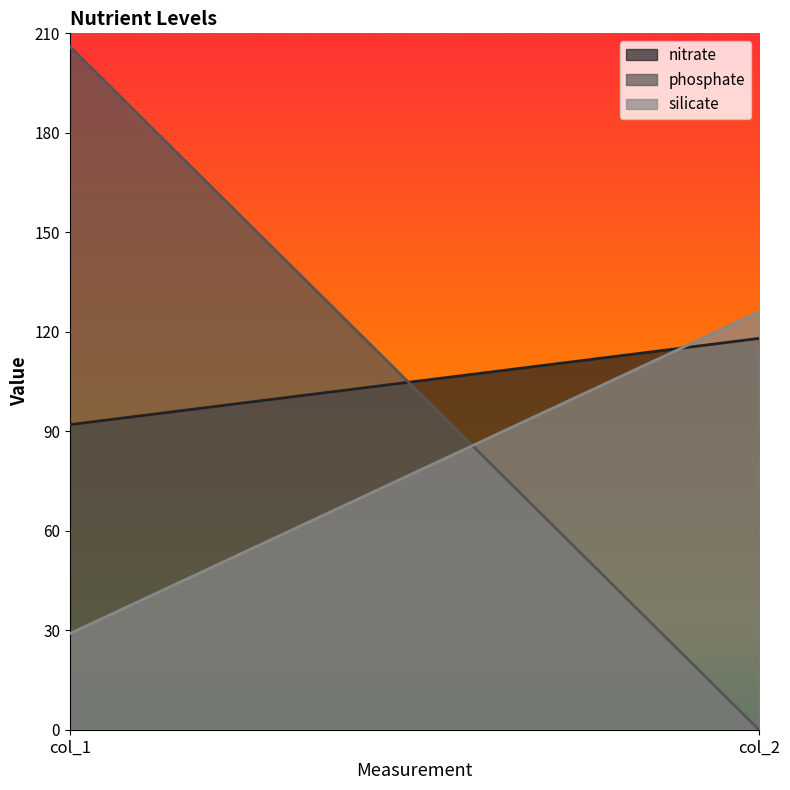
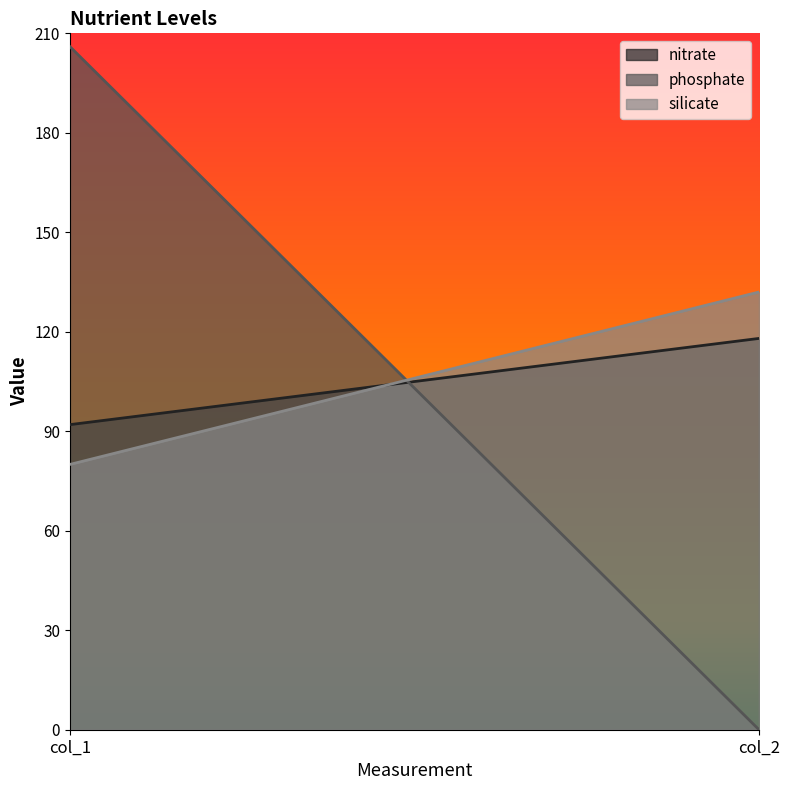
silicate, col_1: 29 -> 80
silicate, col_2: 126 -> 132
